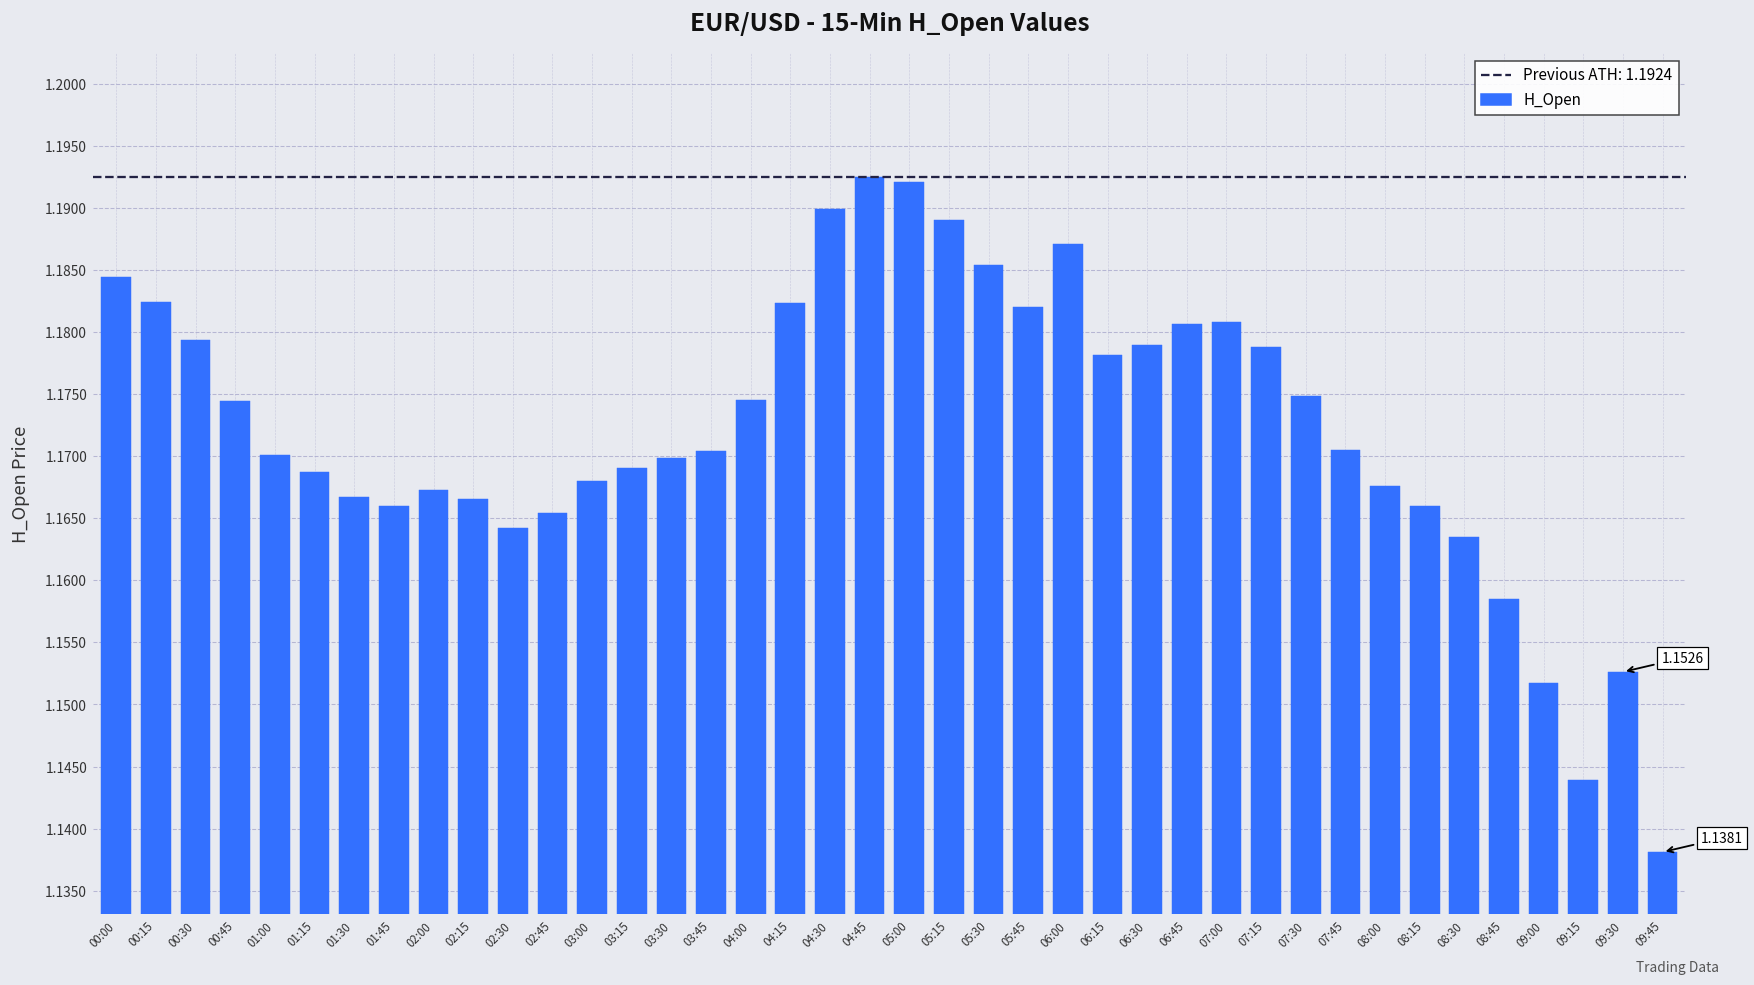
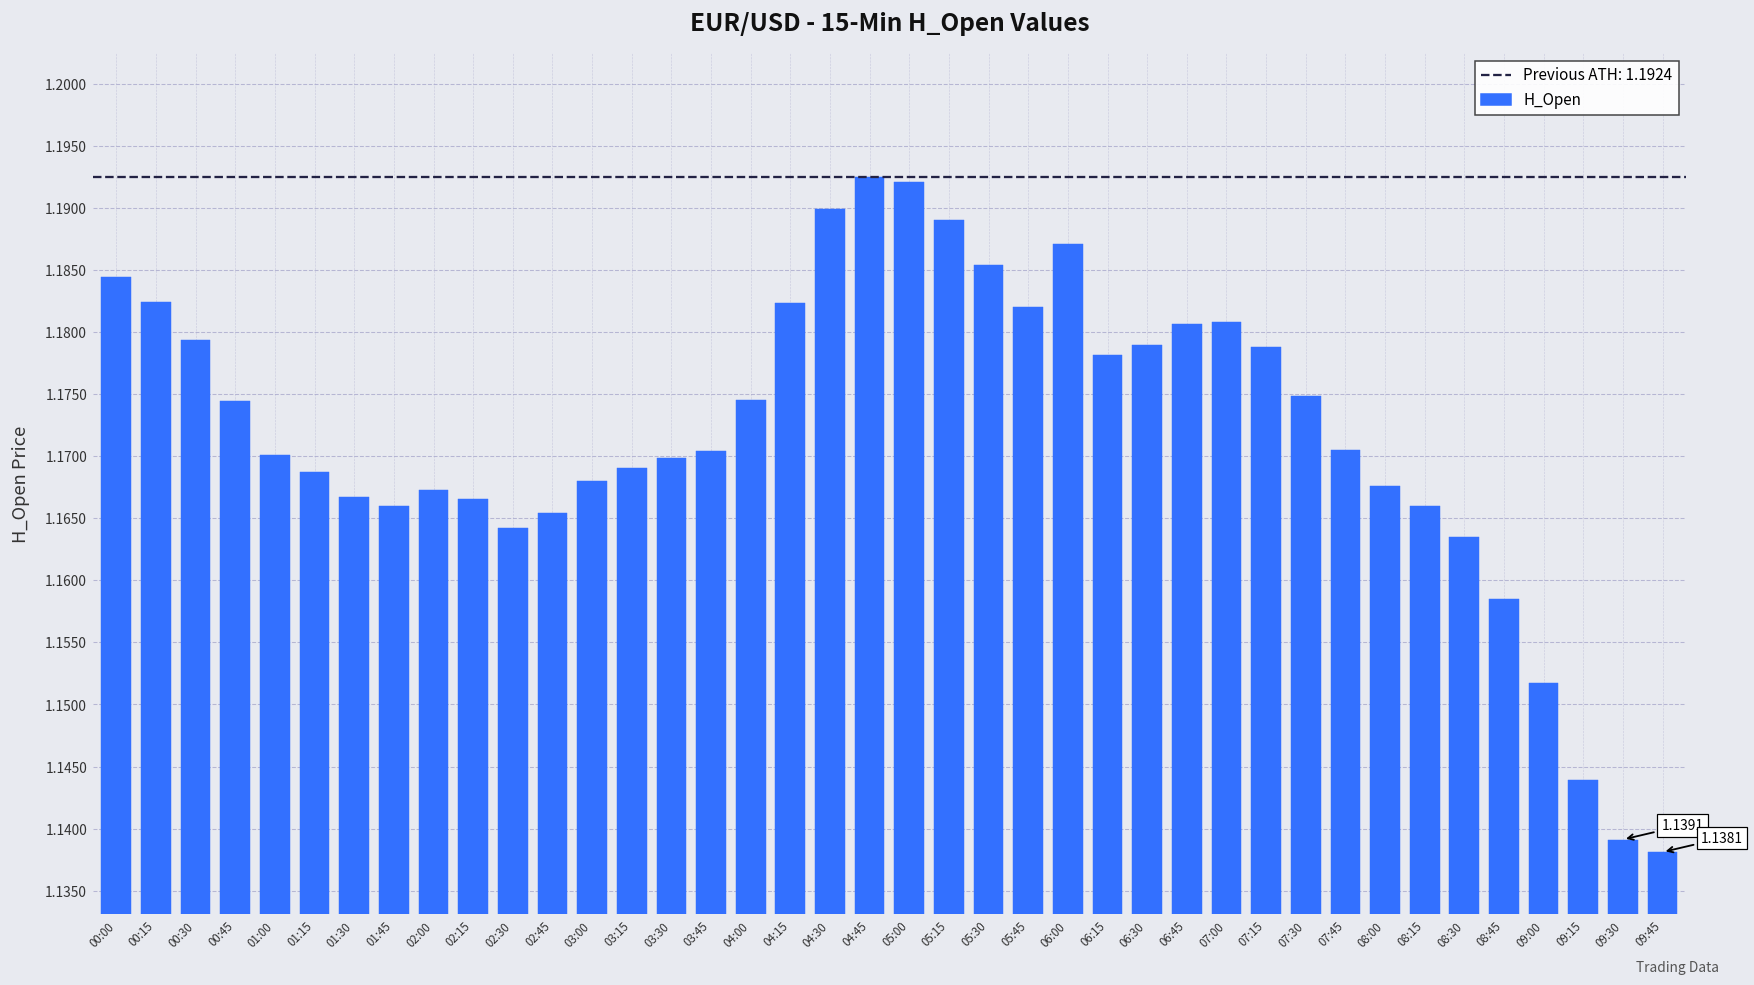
09:30: 1.1526 -> 1.1391
